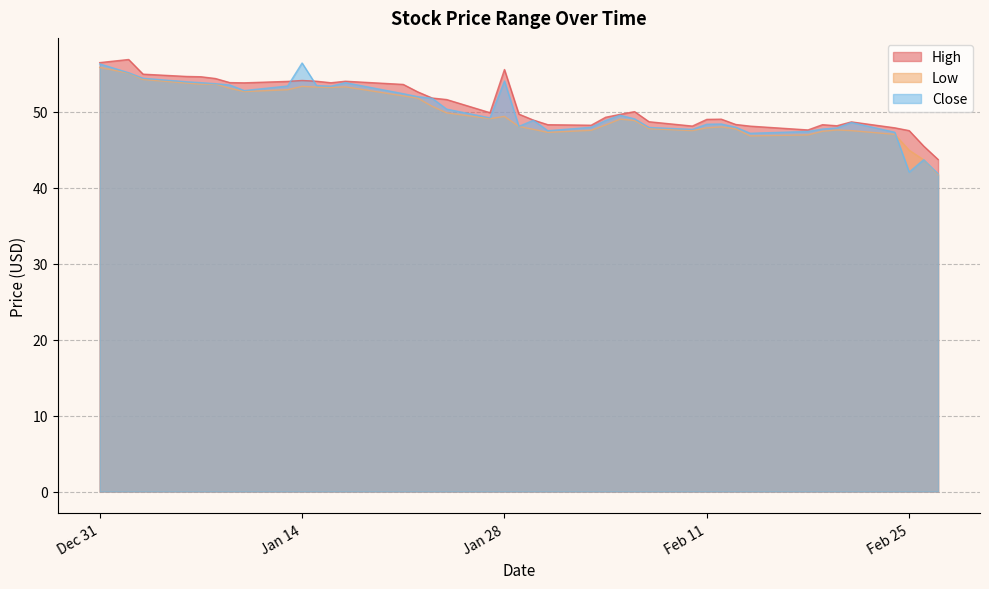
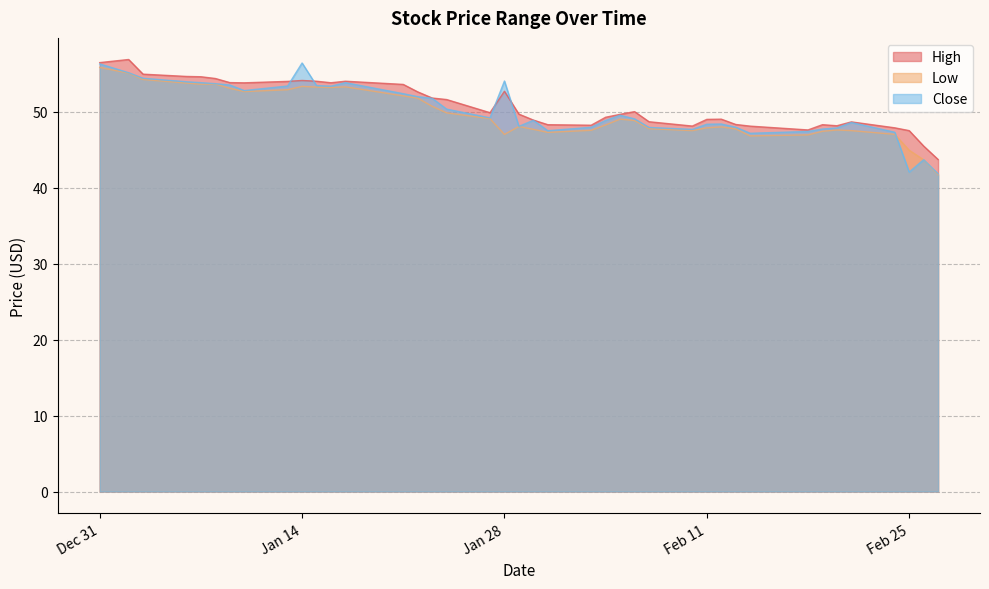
High, Jan 28: 56 -> 53
Low, Jan 28: 49 -> 47
